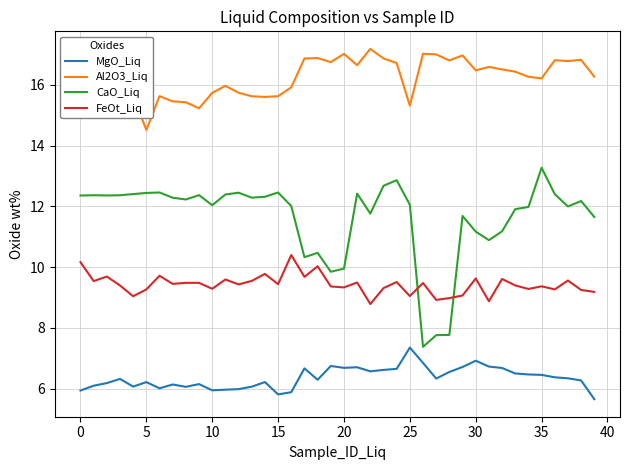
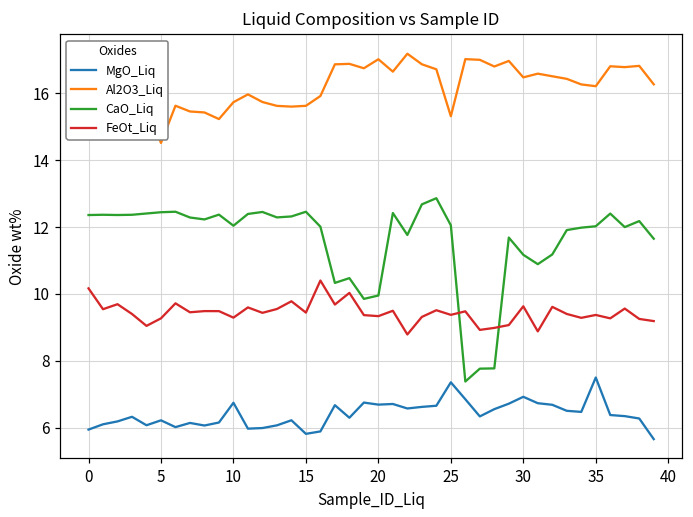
MgO_Liq, 10: 5.9 -> 6.7
FeOt_Liq, 25: 9.1 -> 9.4
MgO_Liq, 35: 6.5 -> 7.5
CaO_Liq, 35: 13.3 -> 12.0
